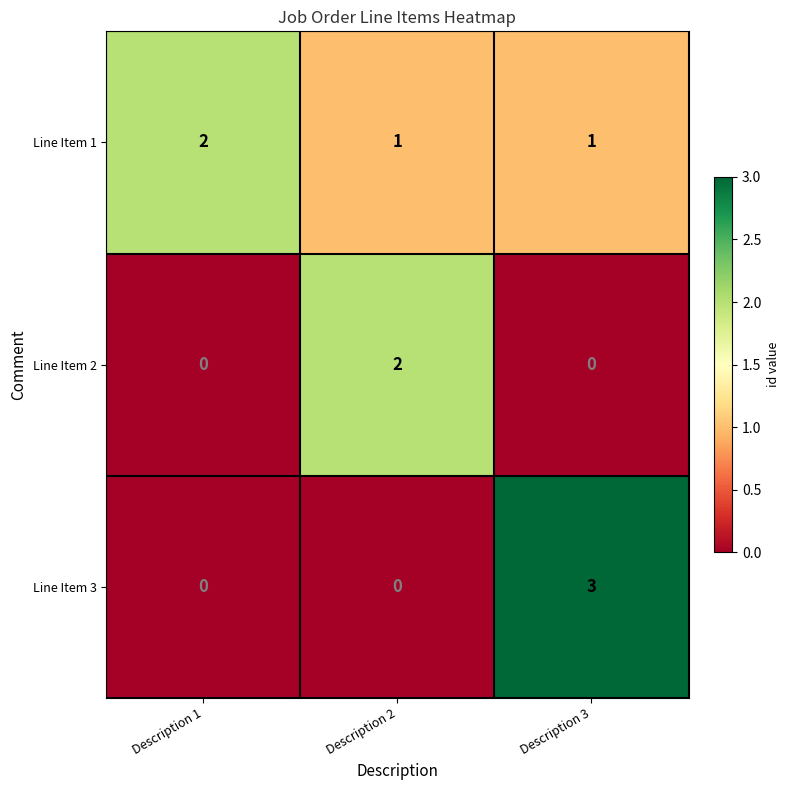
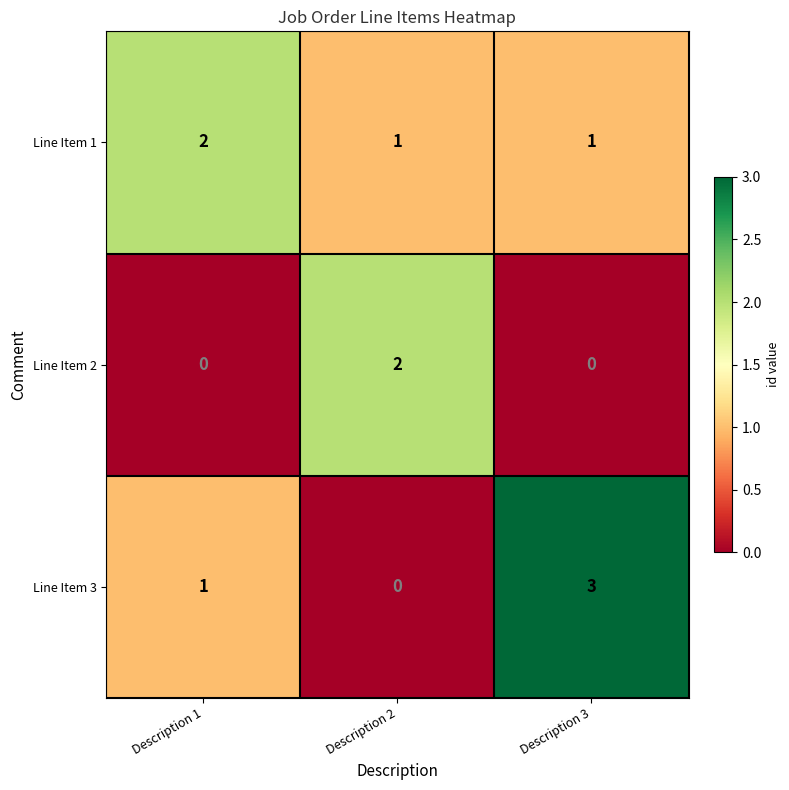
Line Item 3, Description 1: 0 -> 1
